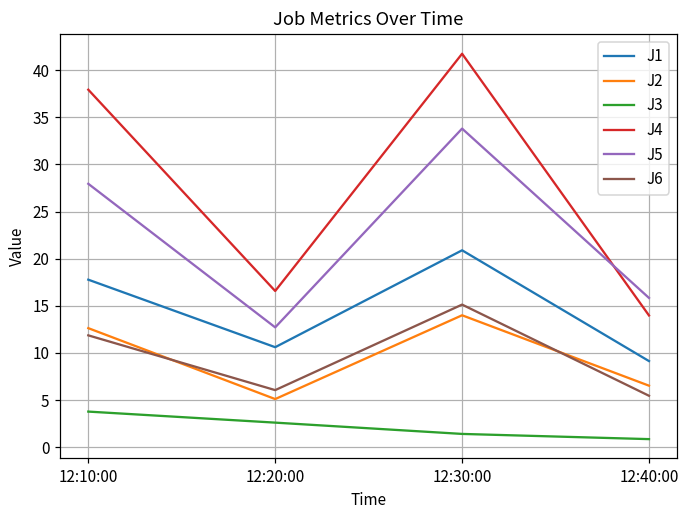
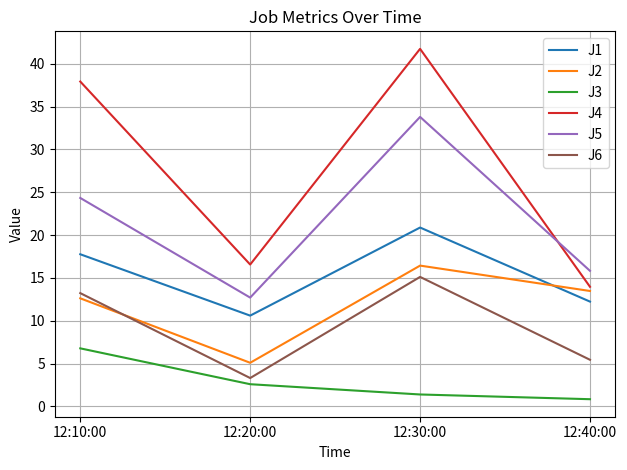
J3, 12:10:00: 4 -> 7
J5, 12:10:00: 28 -> 24
J6, 12:10:00: 12 -> 13
J6, 12:20:00: 6 -> 3
J2, 12:30:00: 14 -> 16
J1, 12:40:00: 9 -> 12
J2, 12:40:00: 7 -> 13
